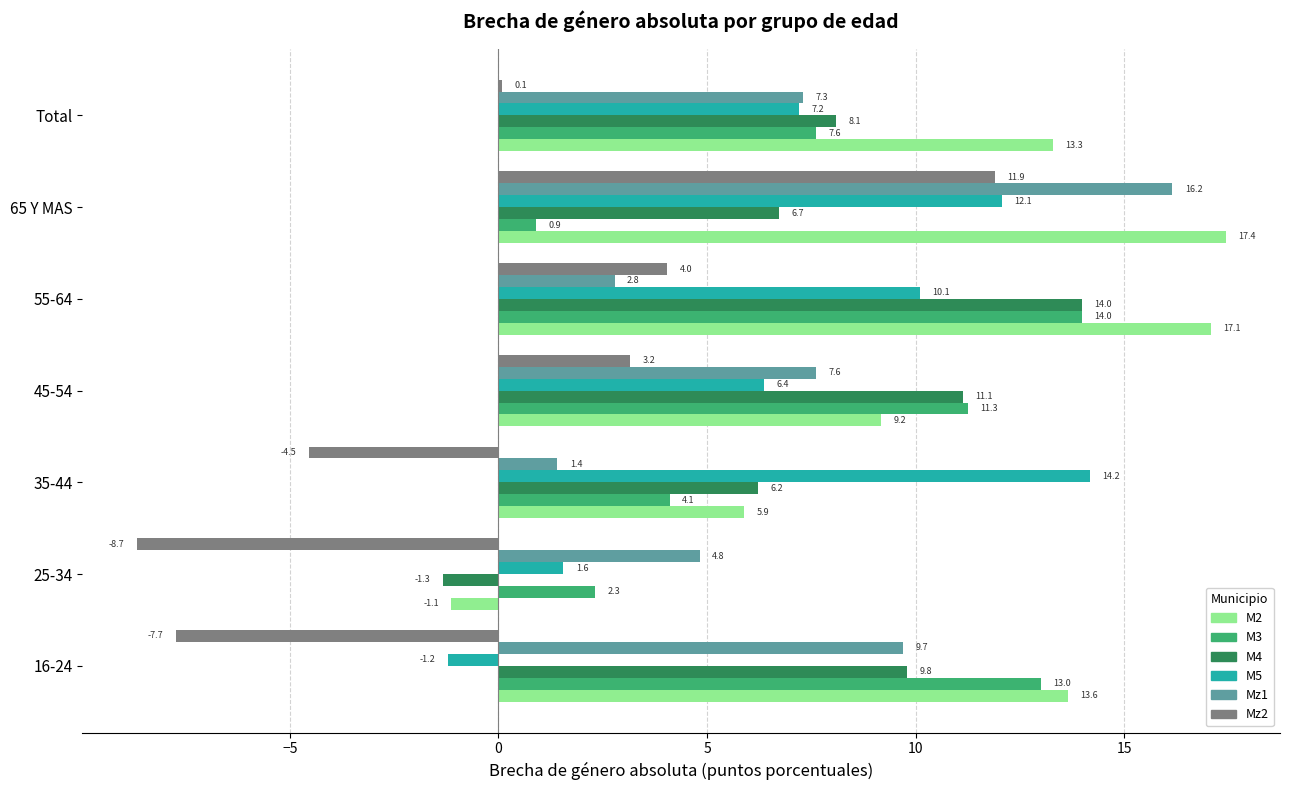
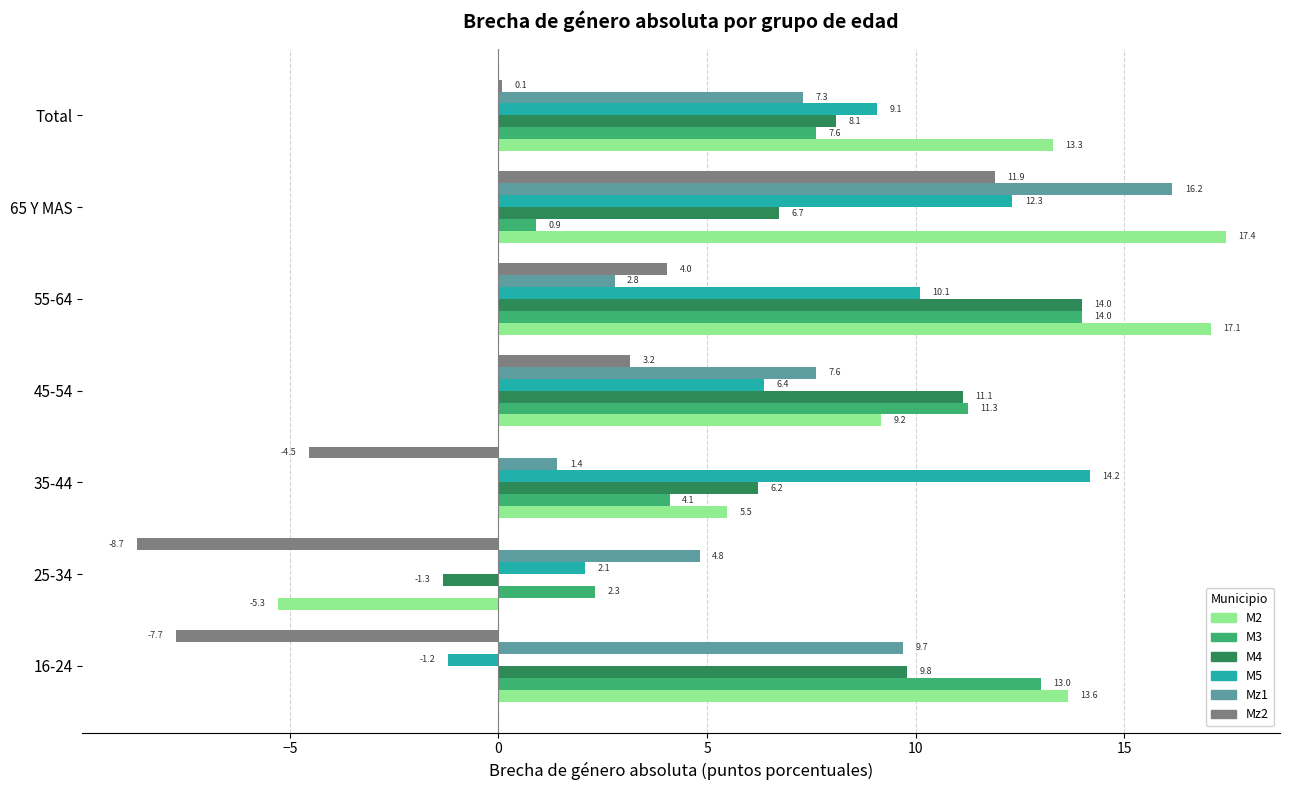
M5, Total: 7.2 -> 9.1
M5, 65 Y MAS: 12.1 -> 12.3
M2, 35-44: 5.9 -> 5.5
M5, 25-34: 1.6 -> 2.1
M2, 25-34: -1.1 -> -5.3
